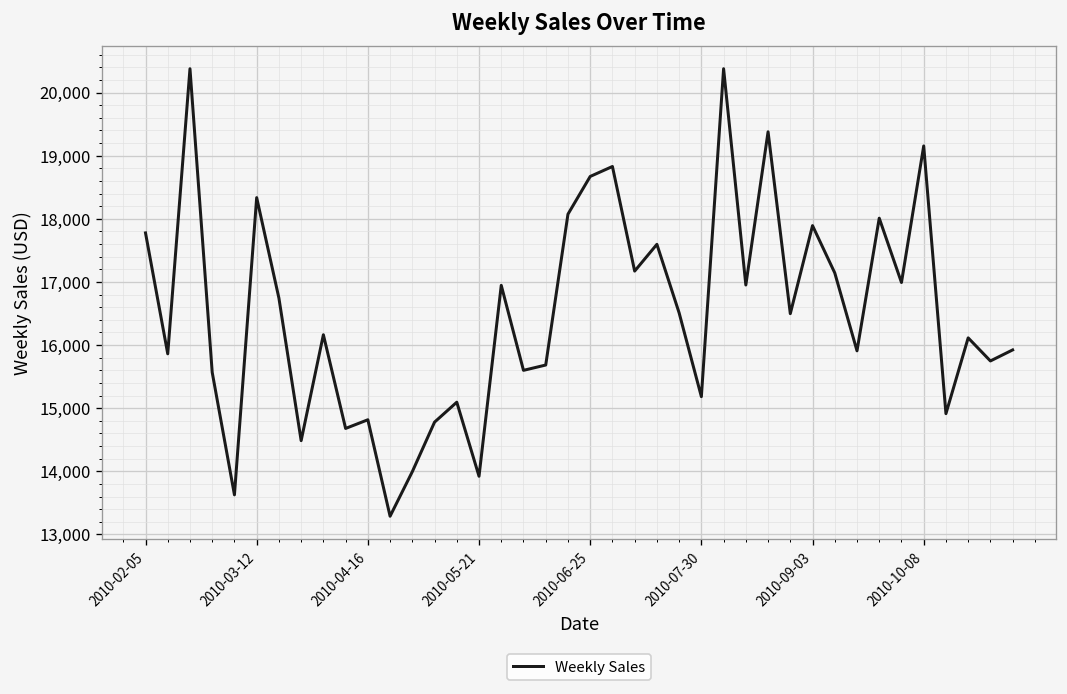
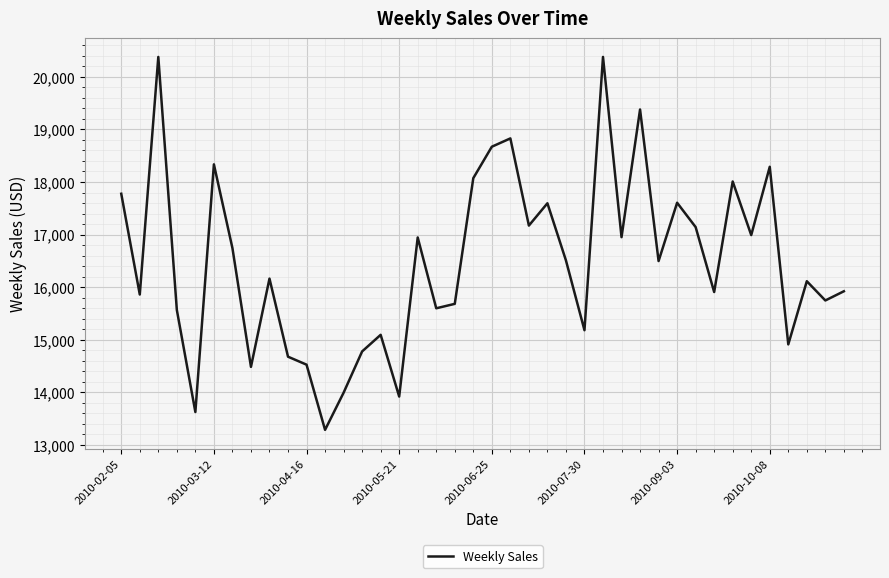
2010-04-16: 14,800 -> 14,500
2010-09-03: 17,900 -> 17,600
2010-10-08: 19,200 -> 18,300
